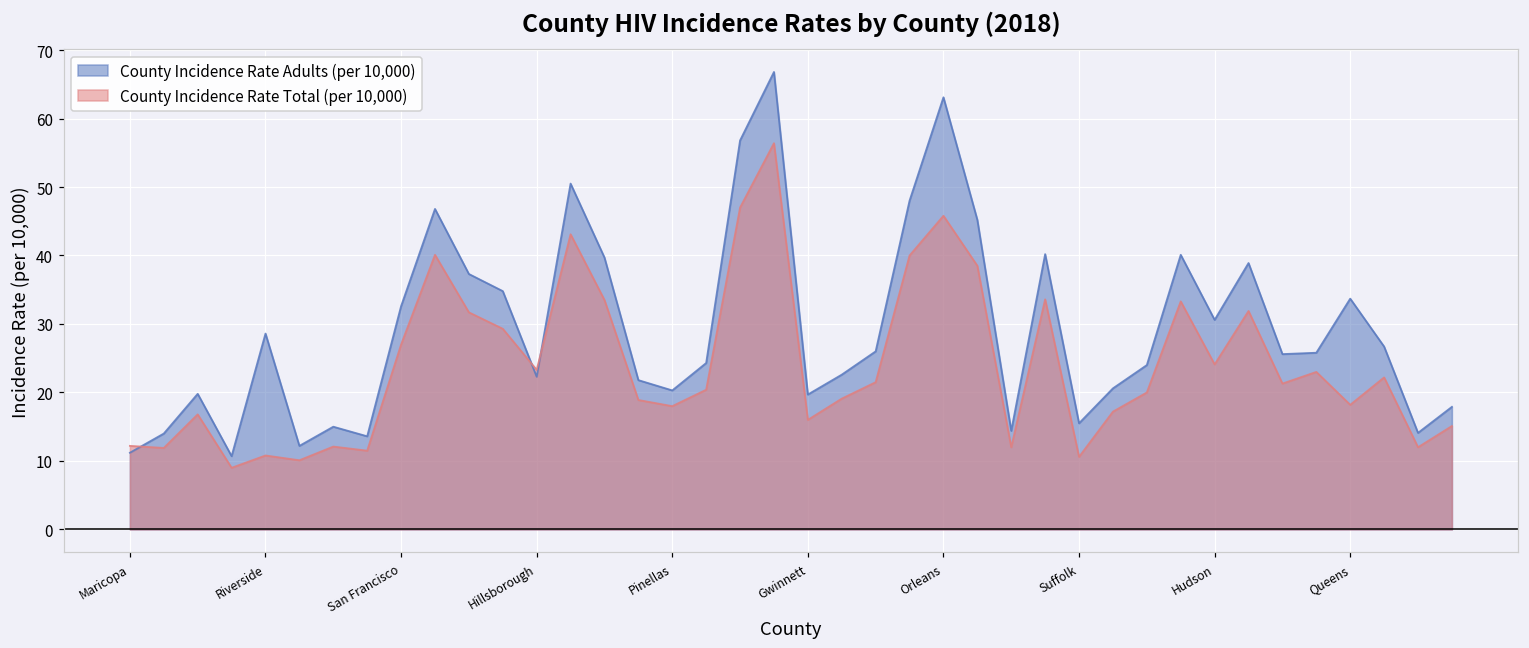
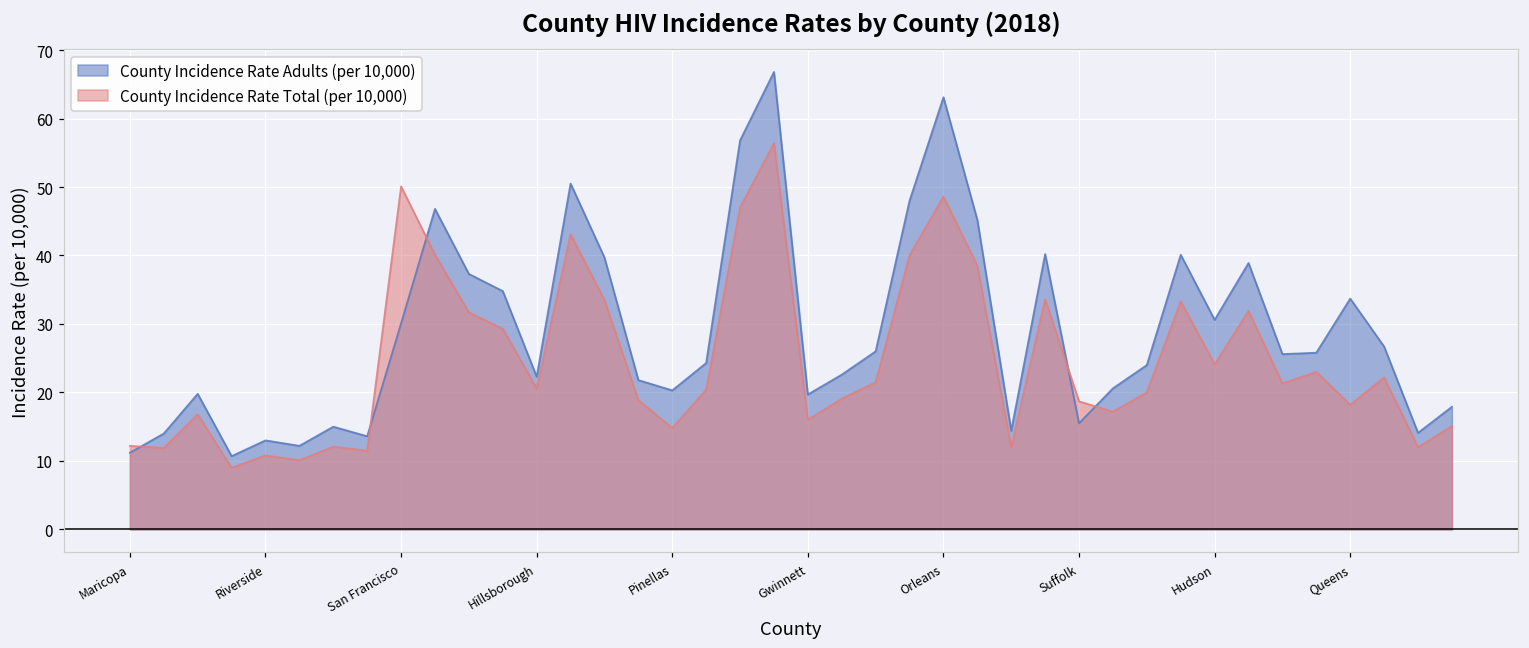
County Incidence Rate Adults (per 10,000), Riverside: 29 -> 13
County Incidence Rate Adults (per 10,000), San Francisco: 33 -> 30
County Incidence Rate Total (per 10,000), San Francisco: 27 -> 50
County Incidence Rate Total (per 10,000), Hillsborough: 23 -> 21
County Incidence Rate Total (per 10,000), Pinellas: 18 -> 15
County Incidence Rate Total (per 10,000), Orleans: 46 -> 49
County Incidence Rate Total (per 10,000), Suffolk: 11 -> 19
